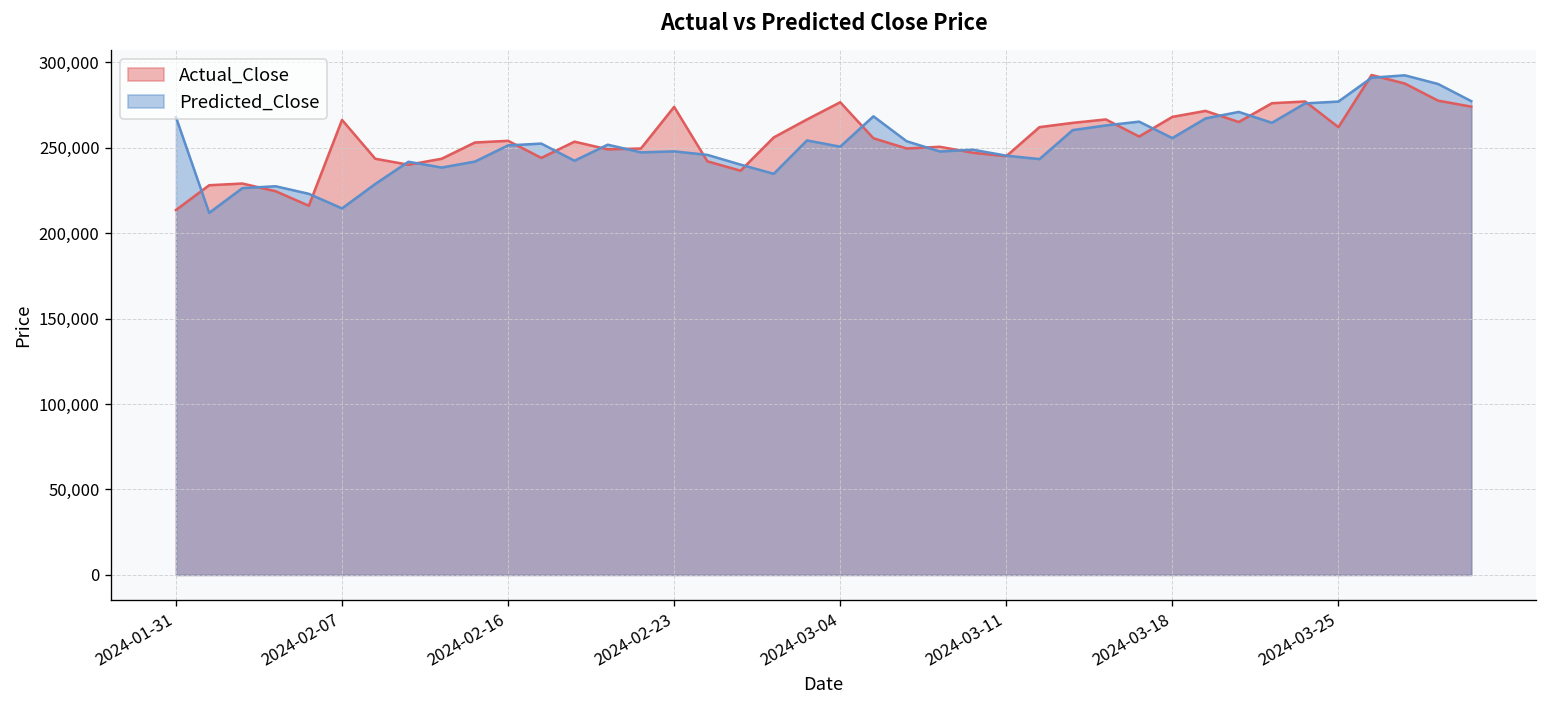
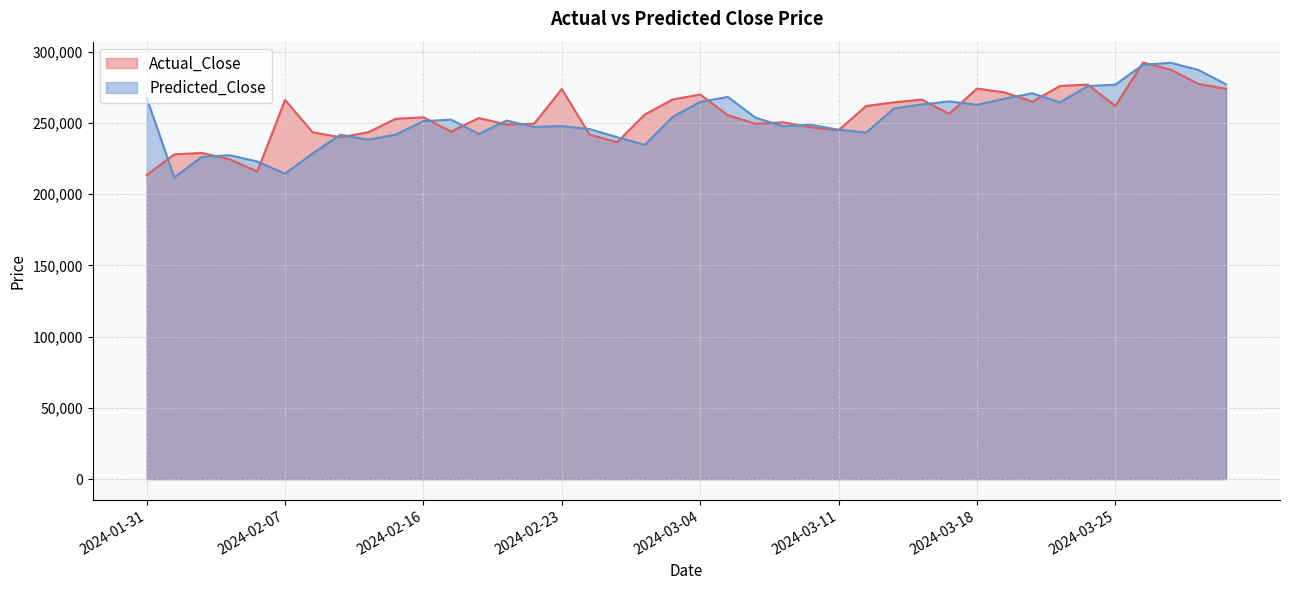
Actual_Close, 2024-03-04: 277,000 -> 270,000
Predicted_Close, 2024-03-04: 251,000 -> 265,000
Actual_Close, 2024-03-18: 268,000 -> 274,000
Predicted_Close, 2024-03-18: 256,000 -> 263,000
